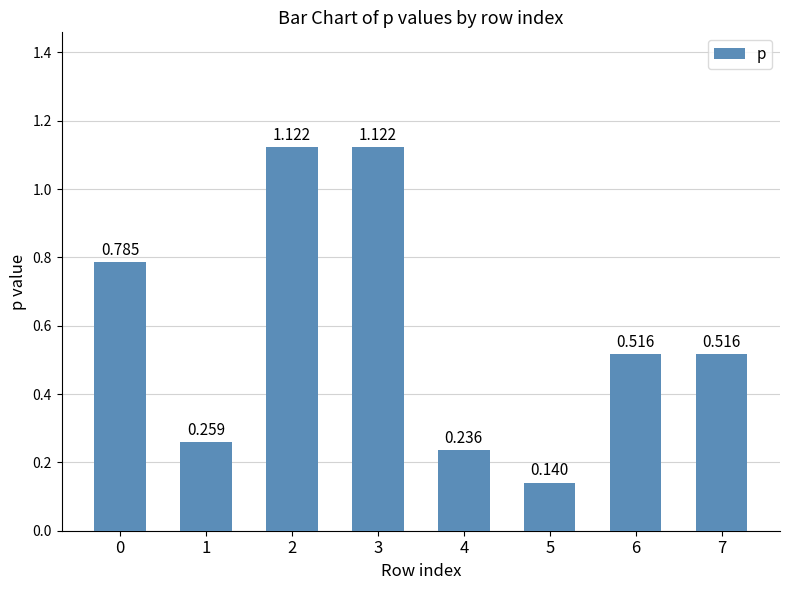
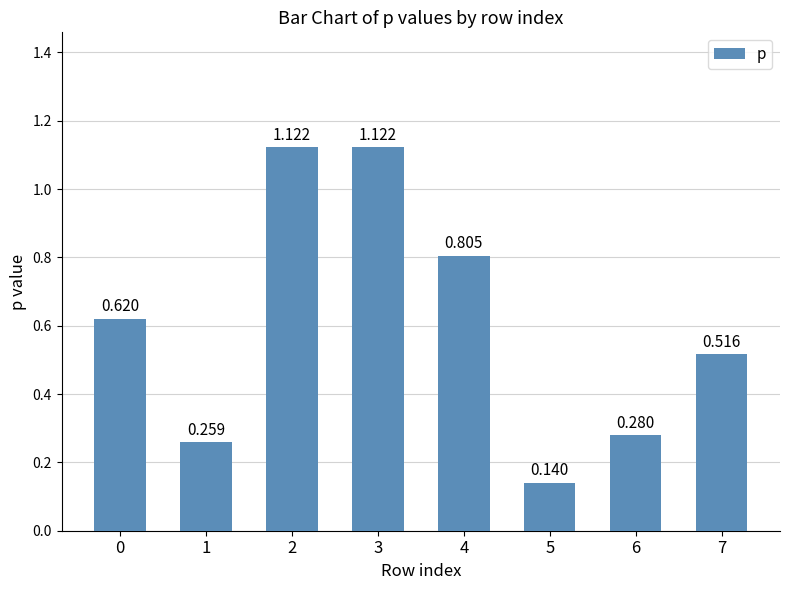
0: 0.785 -> 0.620
4: 0.236 -> 0.805
6: 0.516 -> 0.280
